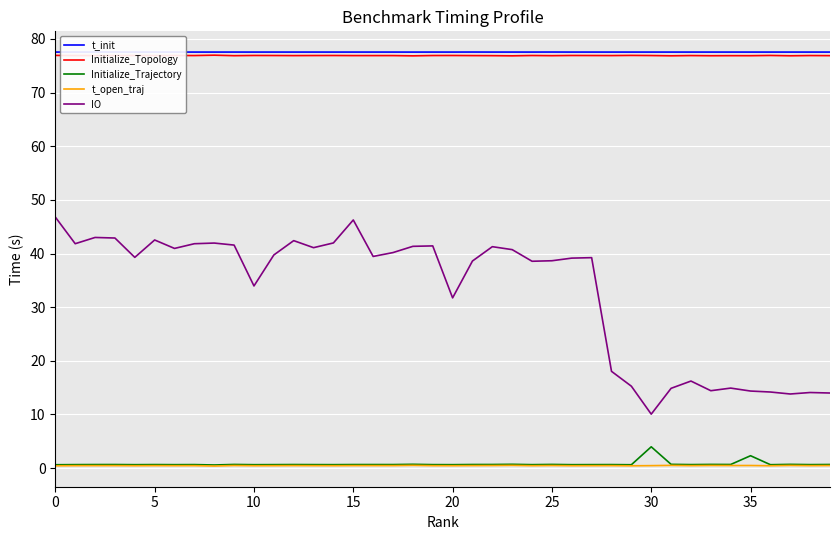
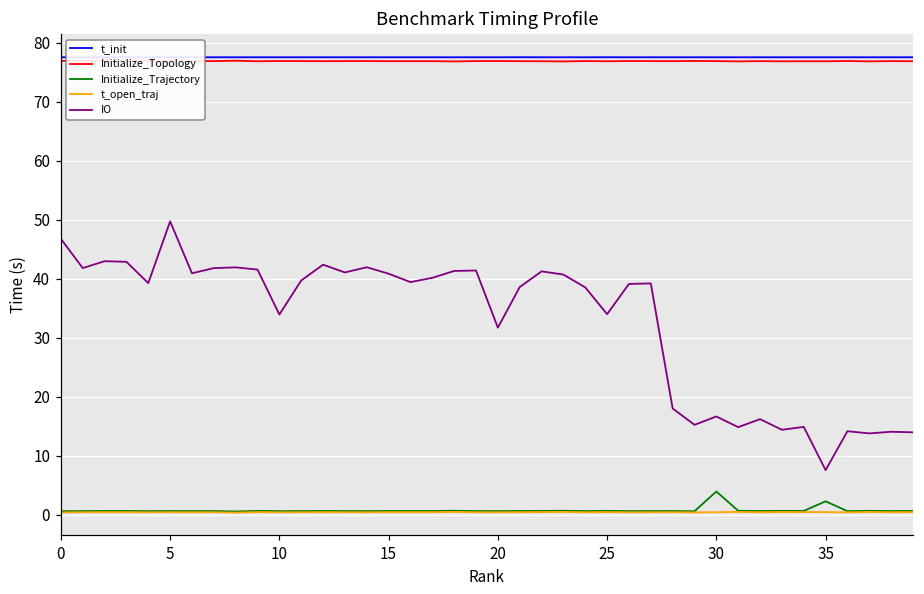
IO, 5: 43 -> 50
IO, 15: 46 -> 41
IO, 25: 39 -> 34
IO, 30: 10 -> 17
IO, 35: 14 -> 8
